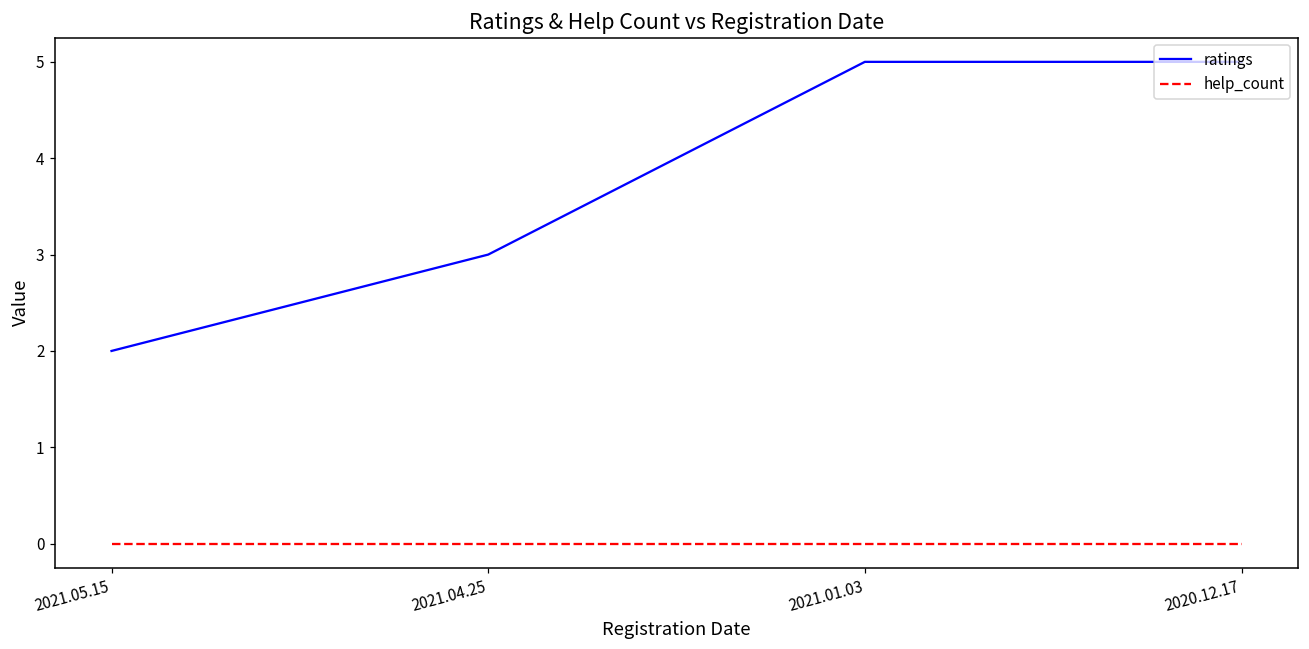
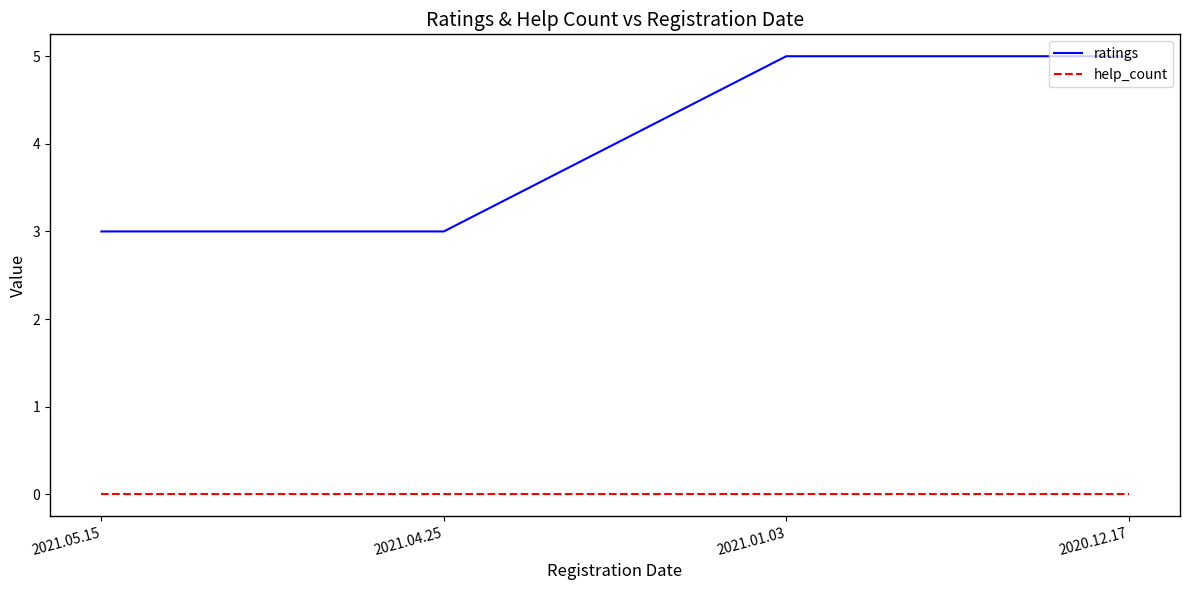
ratings, 2021.05.15: 2 -> 3
